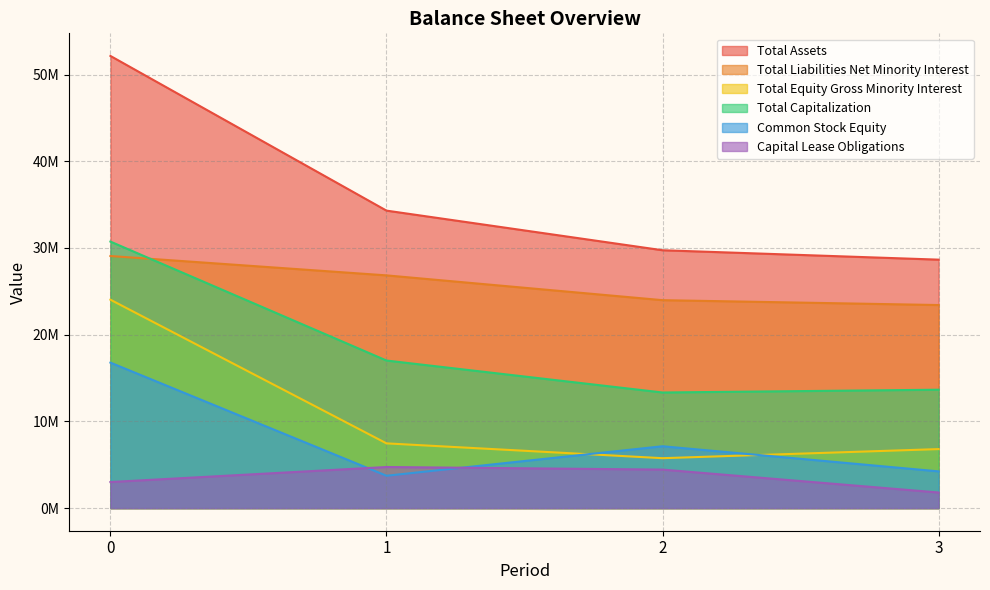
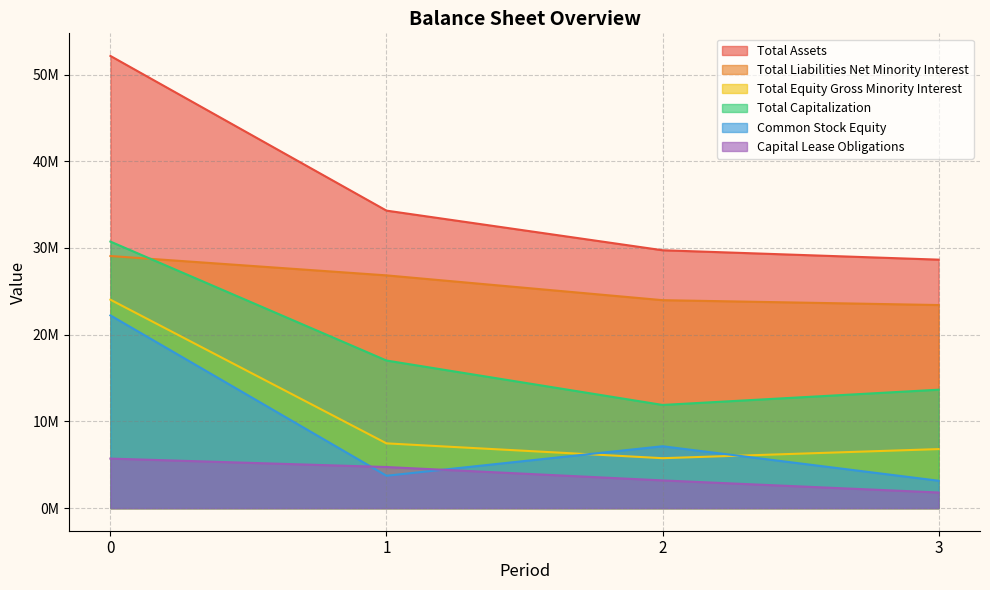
Common Stock Equity, 0: 17000000 -> 22000000
Capital Lease Obligations, 0: 3000000 -> 6000000
Total Capitalization, 2: 13000000 -> 12000000
Capital Lease Obligations, 2: 4000000 -> 3000000
Common Stock Equity, 3: 4000000 -> 3000000
